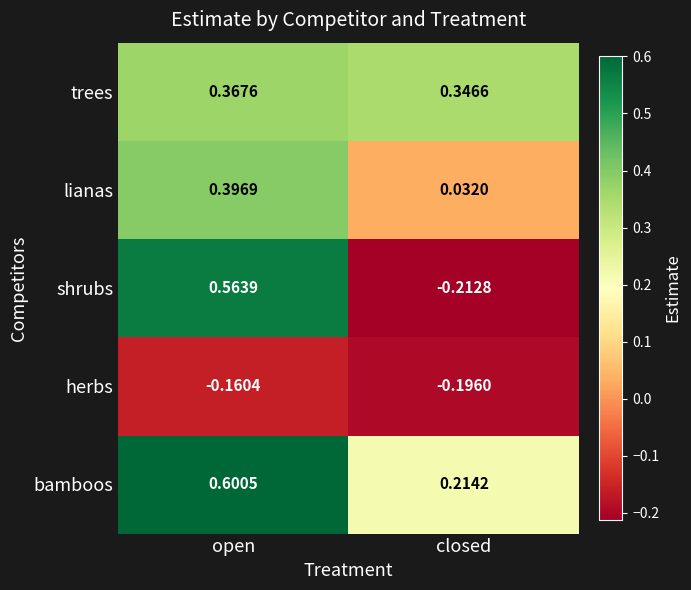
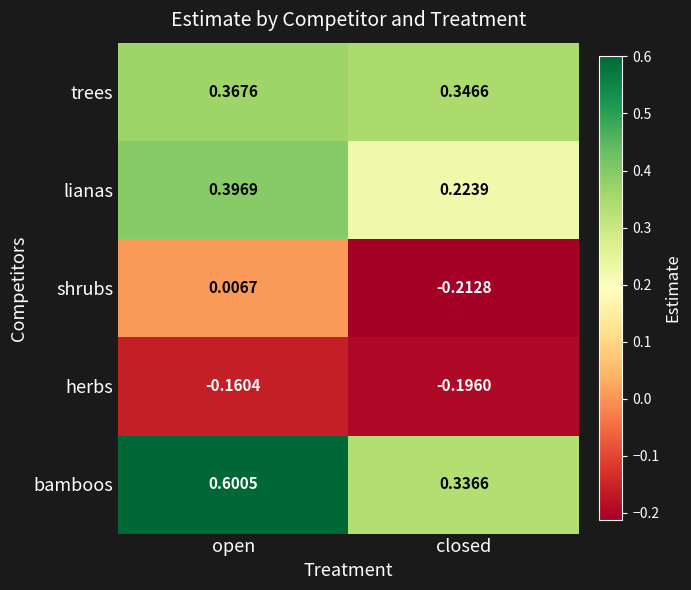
lianas, closed: 0.0320 -> 0.2239
shrubs, open: 0.5639 -> 0.0067
bamboos, closed: 0.2142 -> 0.3366
